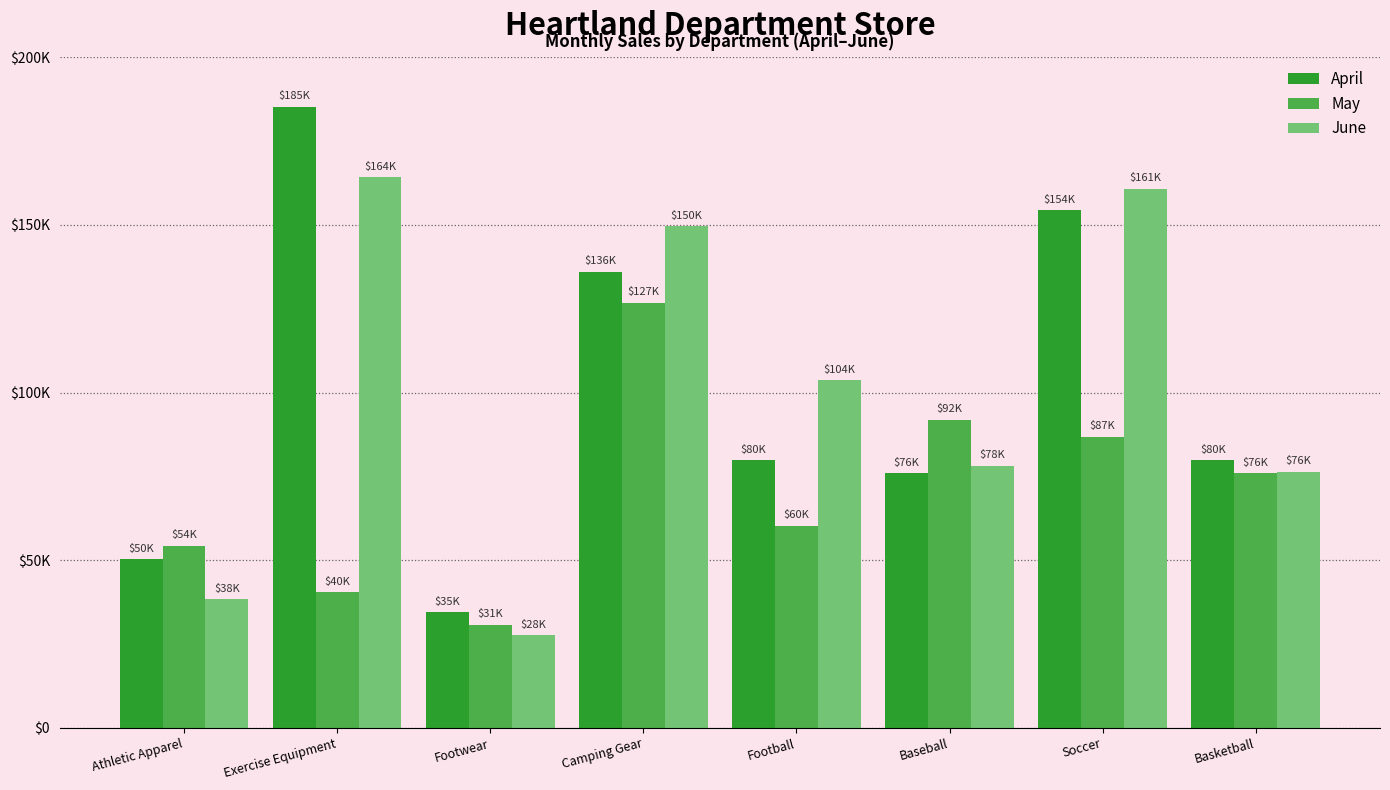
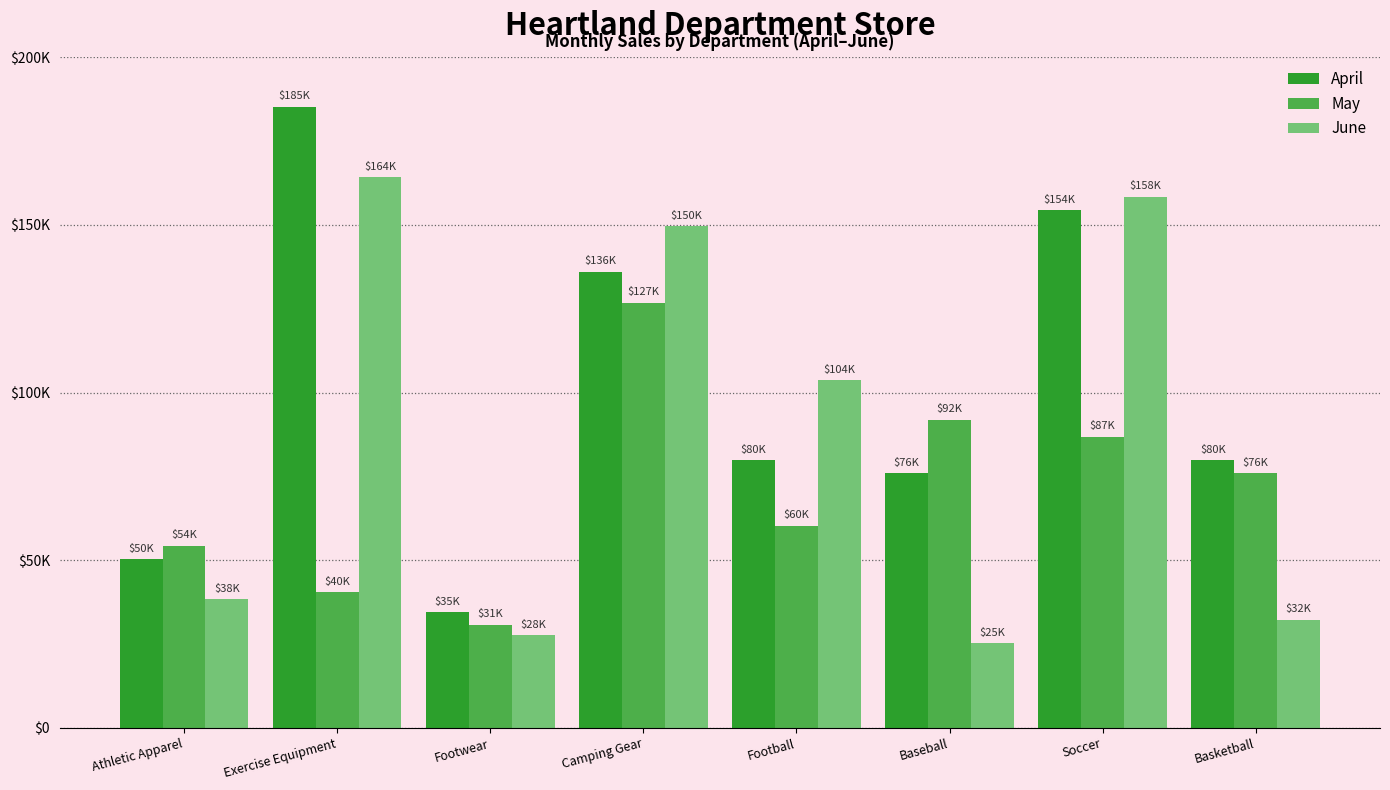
June, Baseball: $78K -> $25K
June, Soccer: $161K -> $158K
June, Basketball: $76K -> $32K
